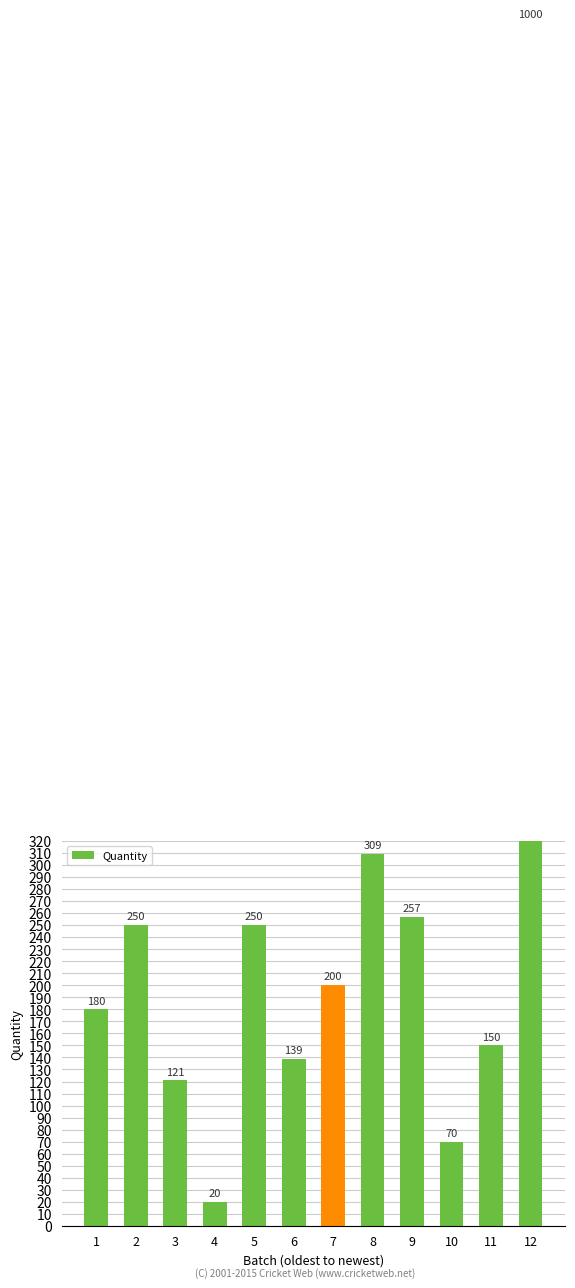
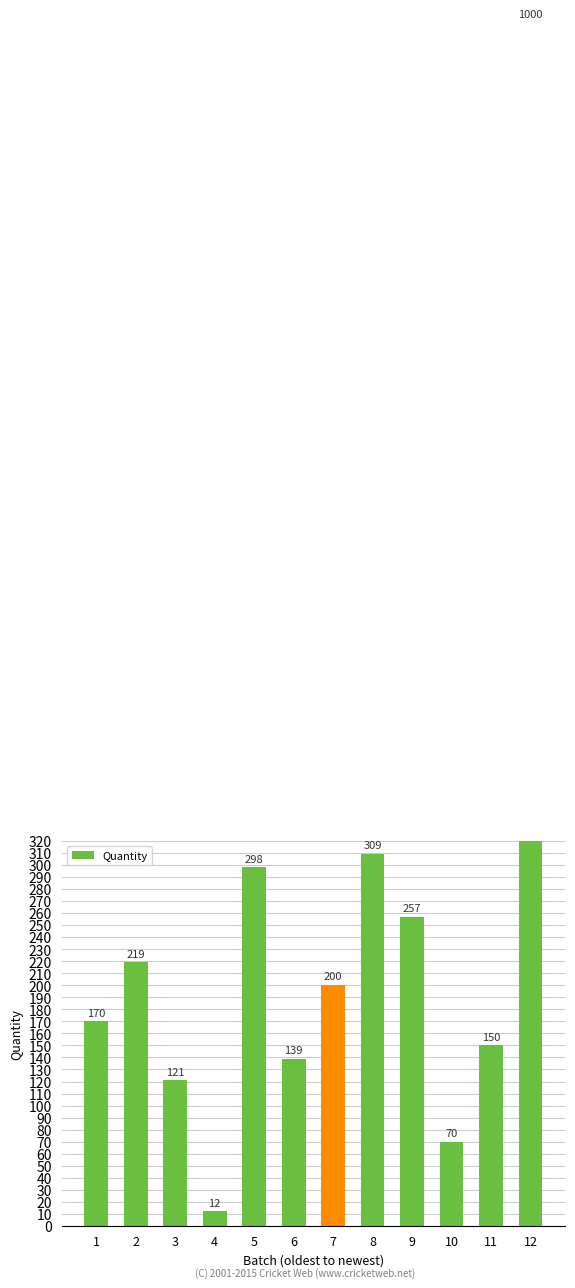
1: 180 -> 170
2: 250 -> 219
4: 20 -> 12
5: 250 -> 298
